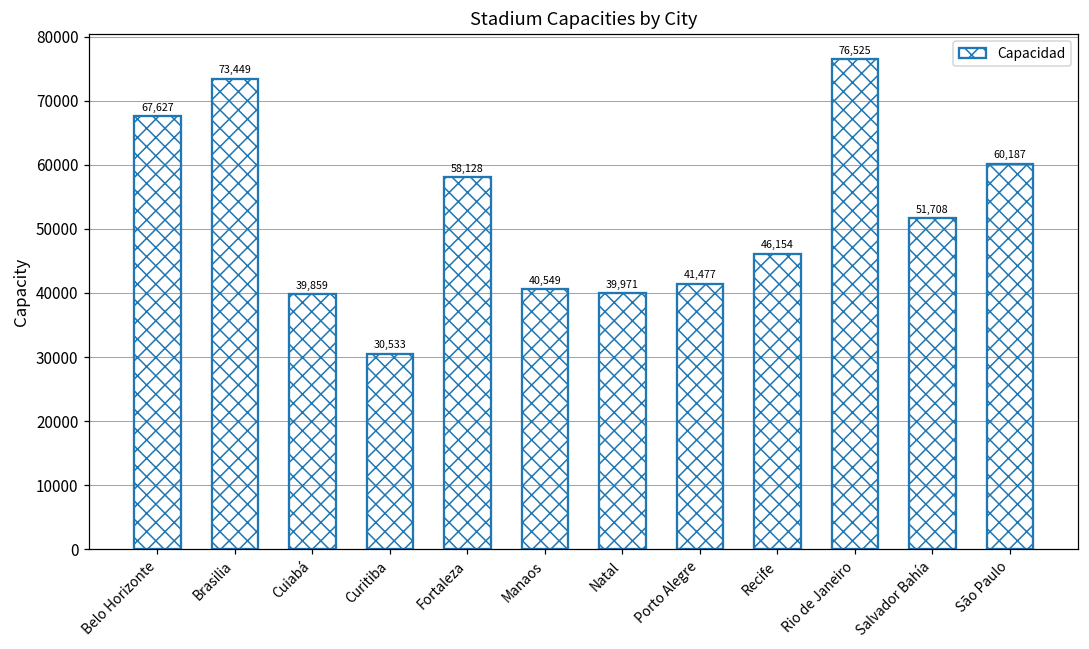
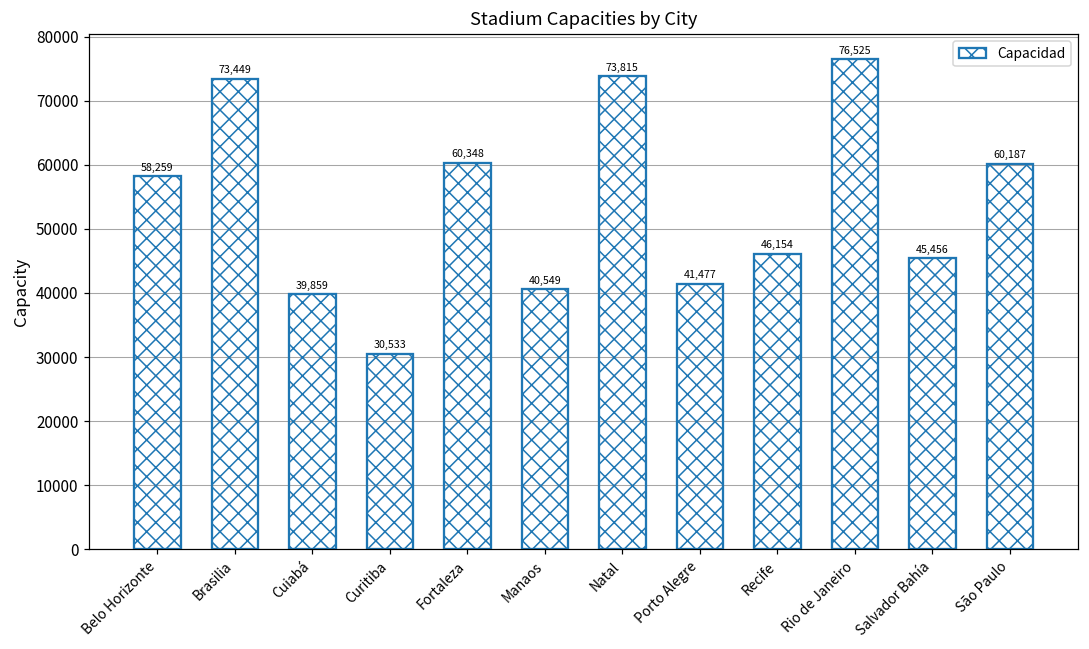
Belo Horizonte: 67,627 -> 58,259
Fortaleza: 58,128 -> 60,348
Natal: 39,971 -> 73,815
Salvador Bahía: 51,708 -> 45,456
